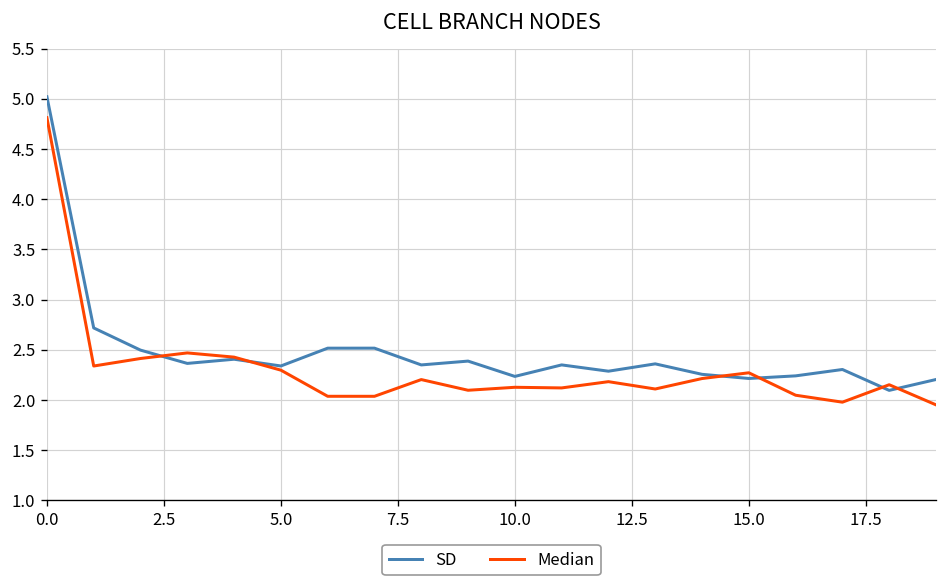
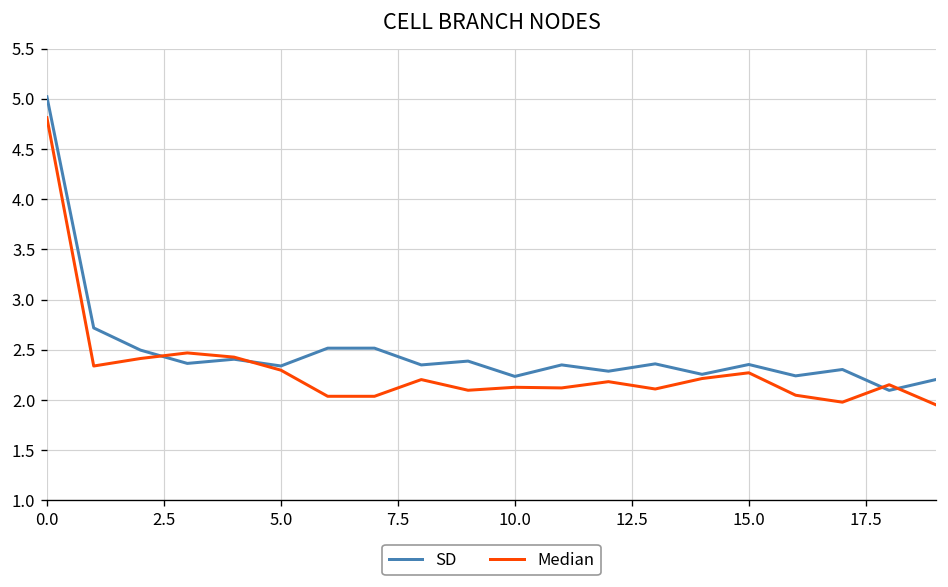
SD, 15.0: 2.2 -> 2.4
